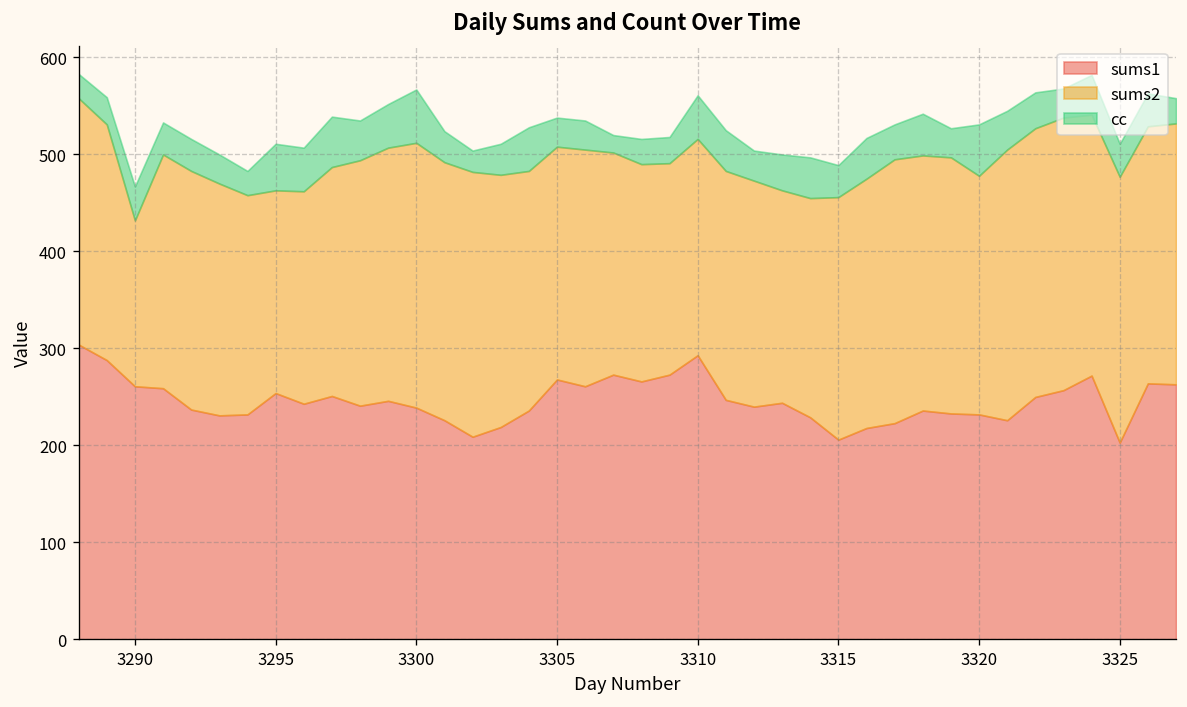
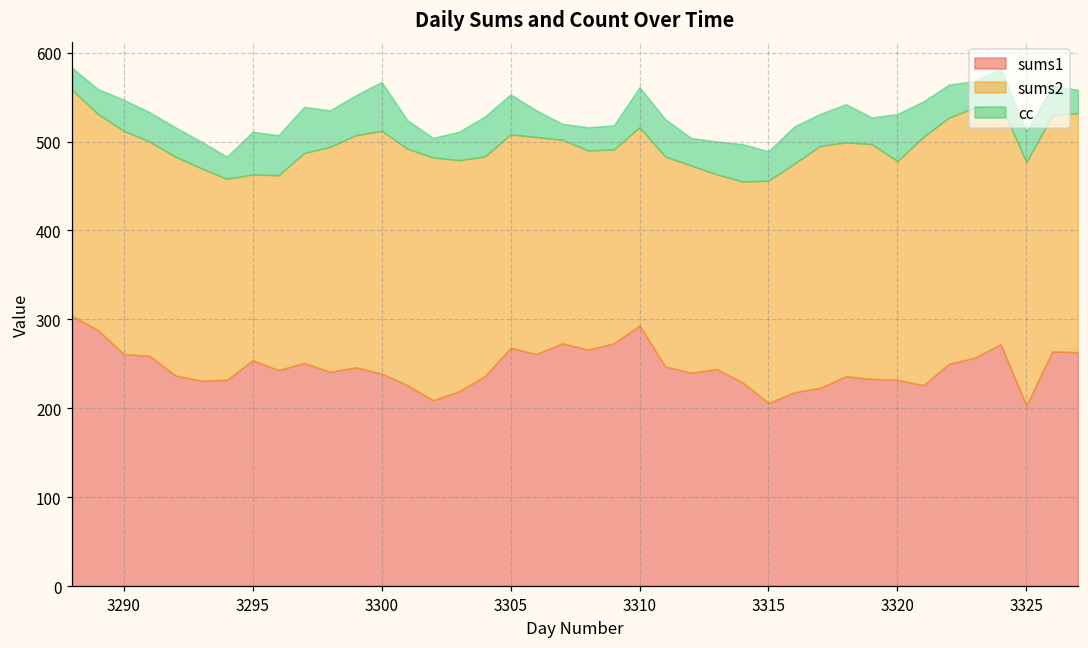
sums2, 3290: 170 -> 250
cc, 3305: 30 -> 50
